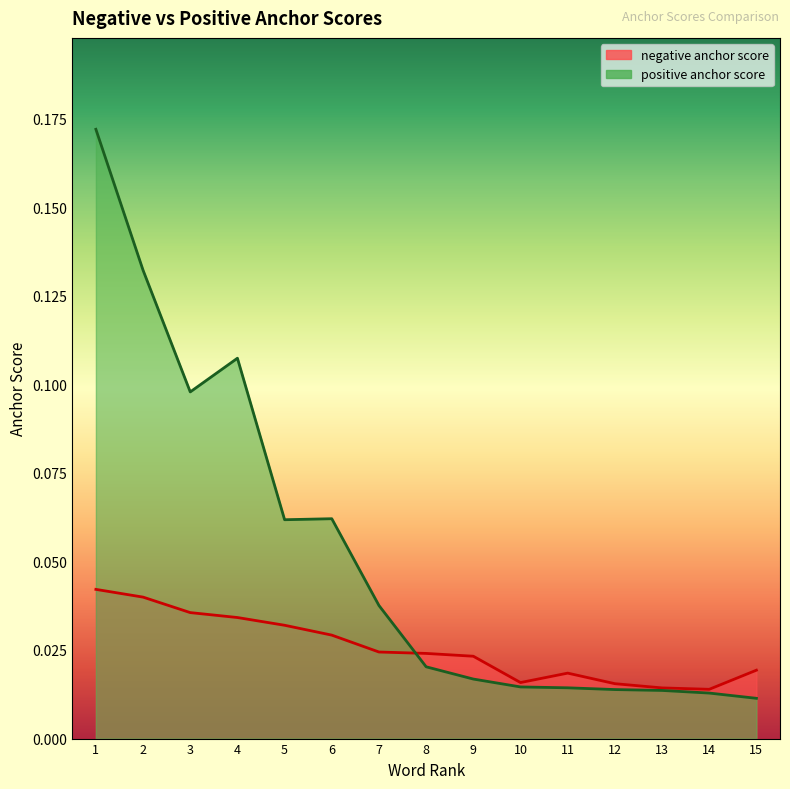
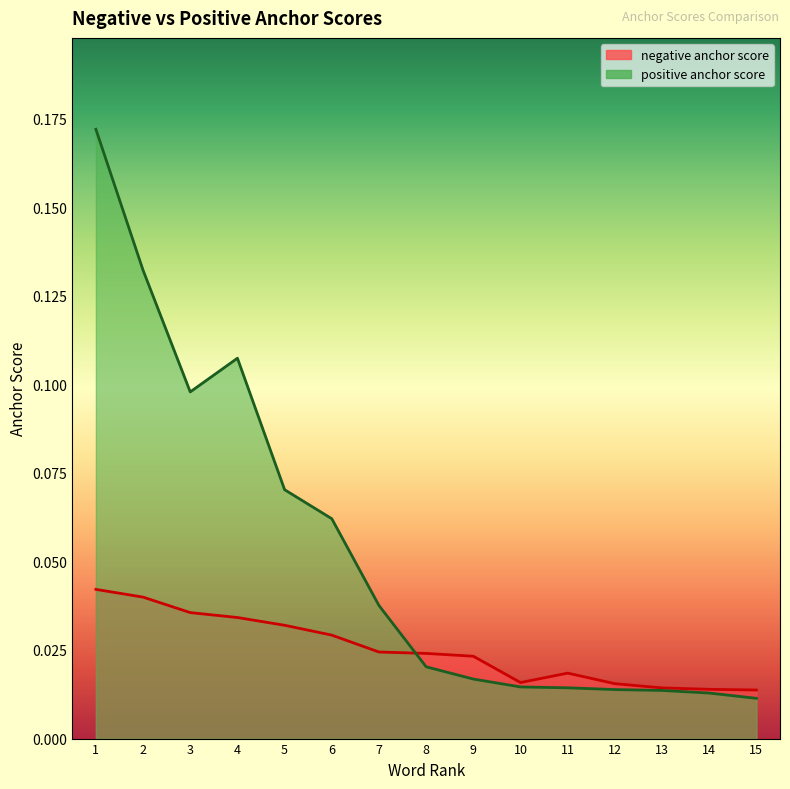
positive anchor score, 5: 0.062 -> 0.070
negative anchor score, 15: 0.019 -> 0.014
